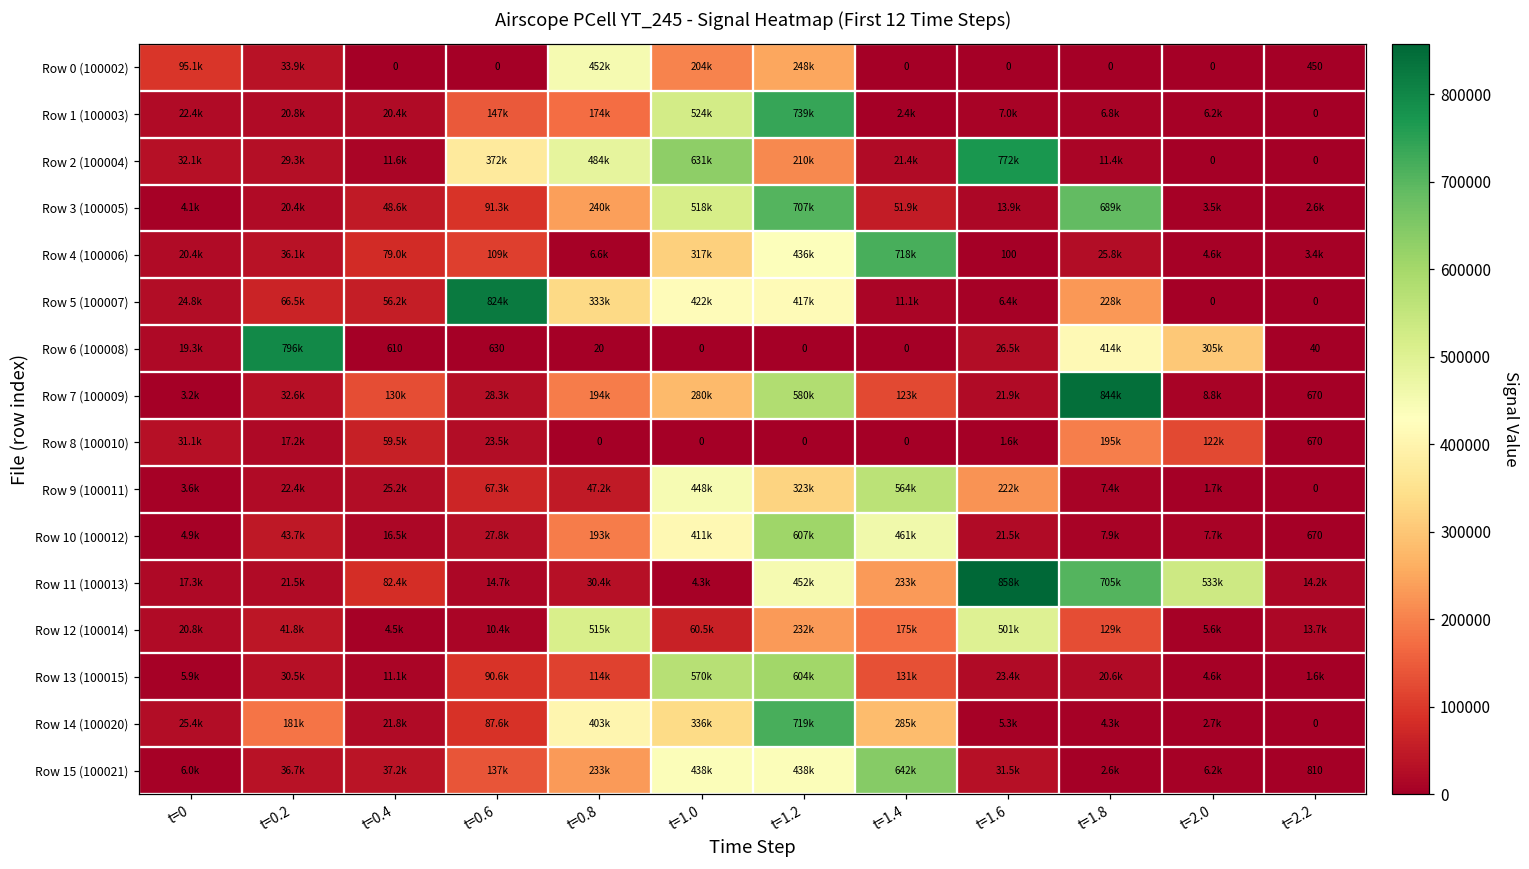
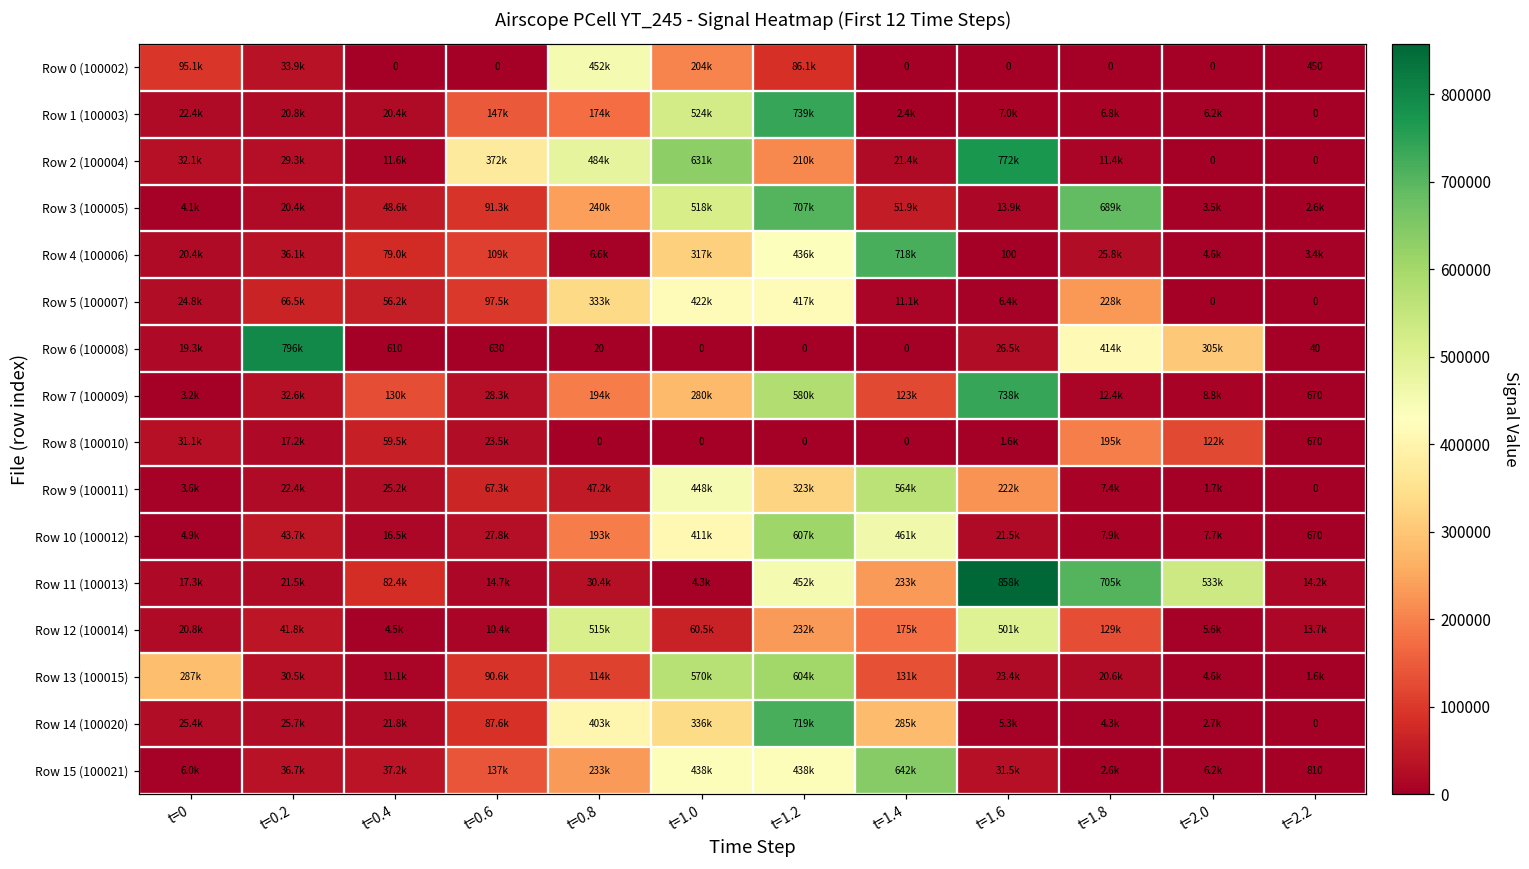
Row 0 (100002), t=1.2: 248k -> 86.1k
Row 5 (100007), t=0.6: 824k -> 97.5k
Row 7 (100009), t=1.6: 21.9k -> 738k
Row 7 (100009), t=1.8: 844k -> 12.4k
Row 13 (100015), t=0: 5.9k -> 287k
Row 14 (100020), t=0.2: 181k -> 25.7k
